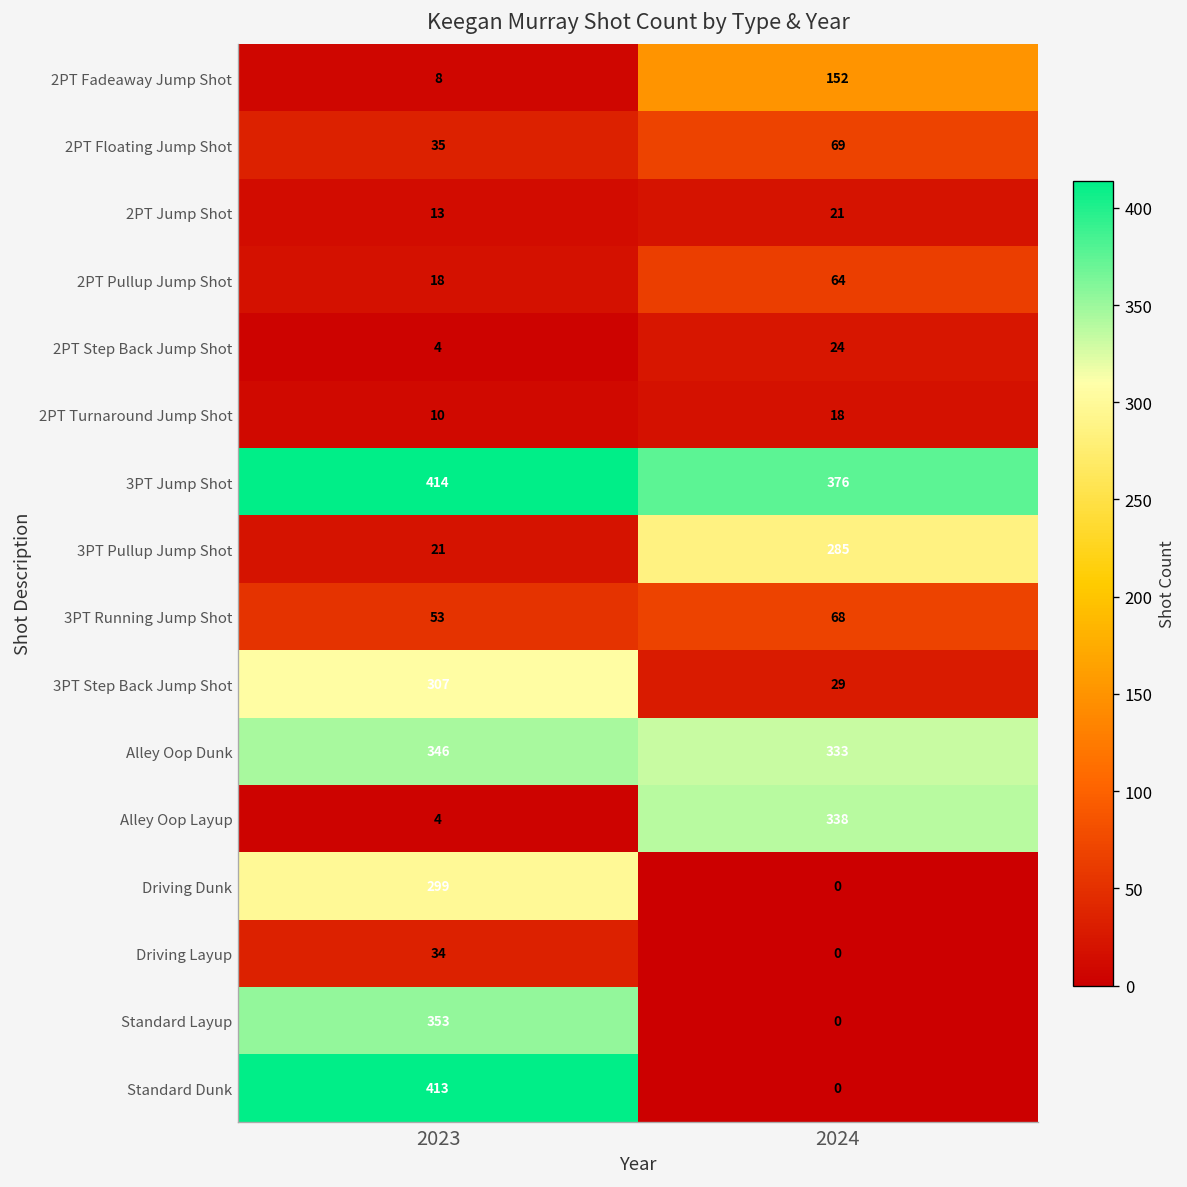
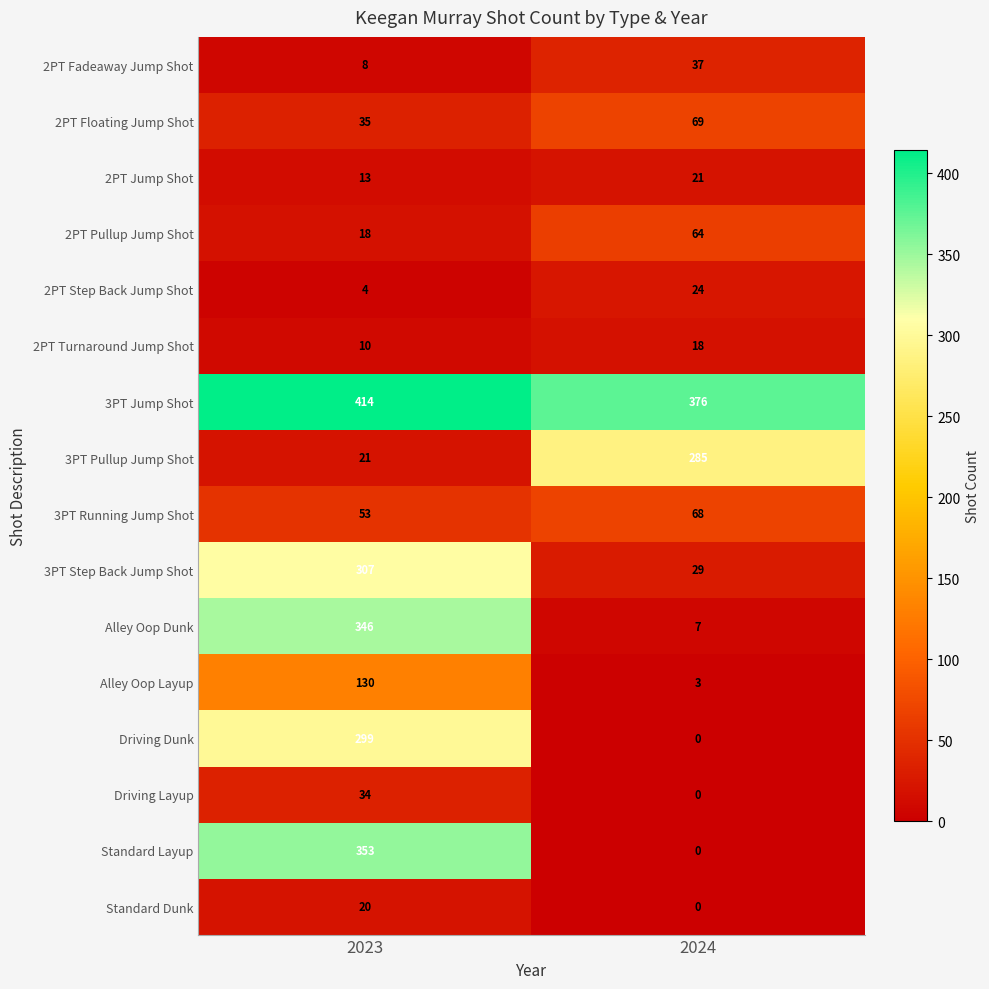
2PT Fadeaway Jump Shot, 2024: 152 -> 37
Alley Oop Dunk, 2024: 333 -> 7
Alley Oop Layup, 2023: 4 -> 130
Alley Oop Layup, 2024: 338 -> 3
Standard Dunk, 2023: 413 -> 20
